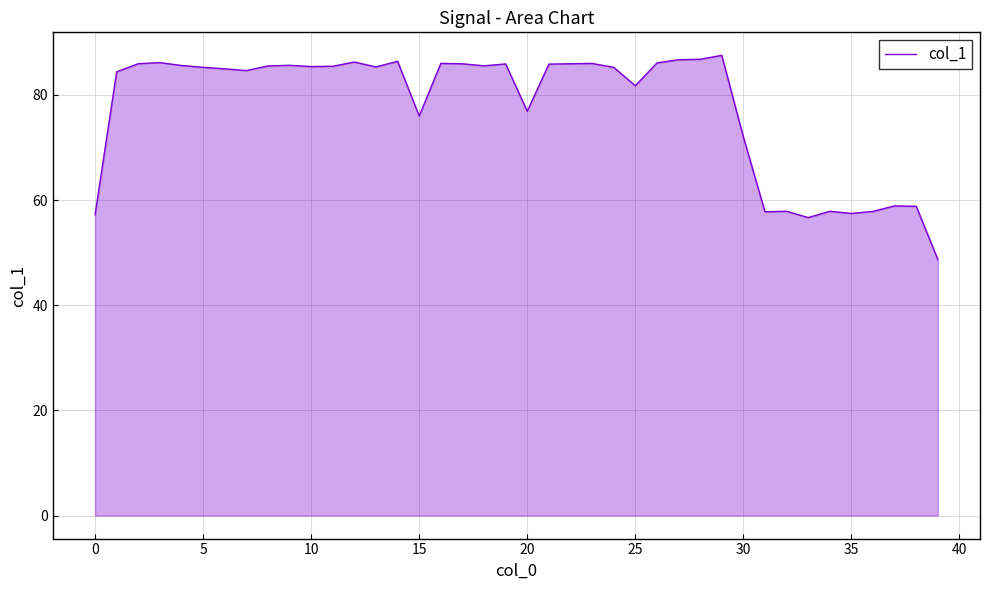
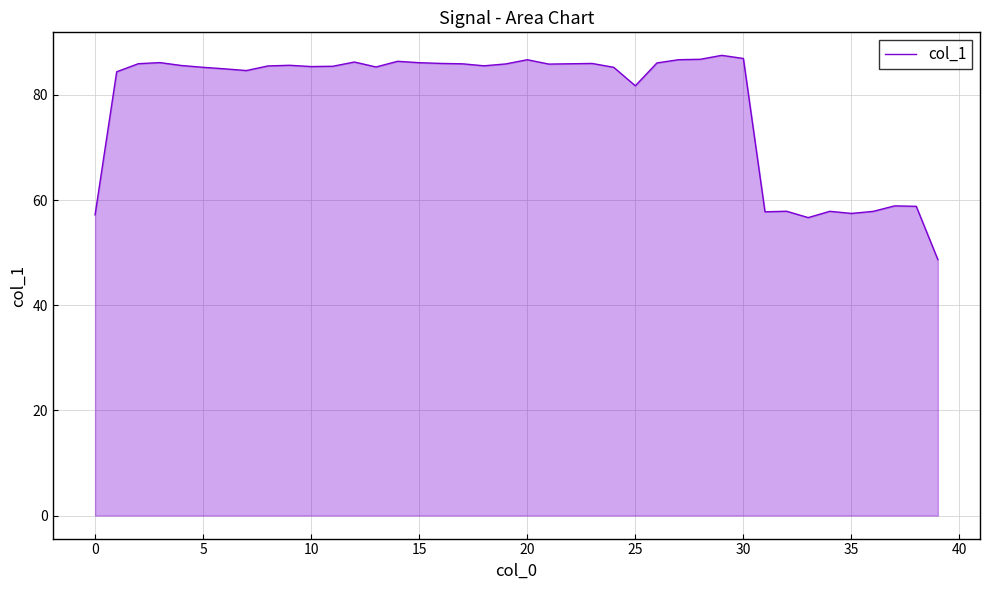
15: 76 -> 86
20: 77 -> 87
30: 72 -> 87
